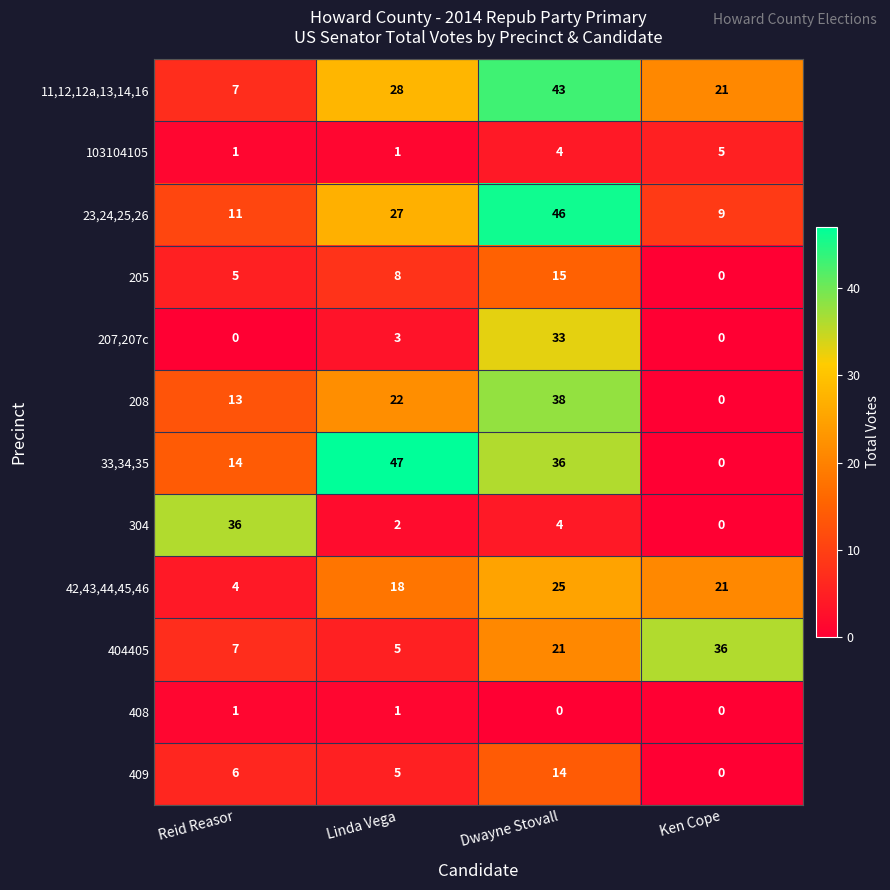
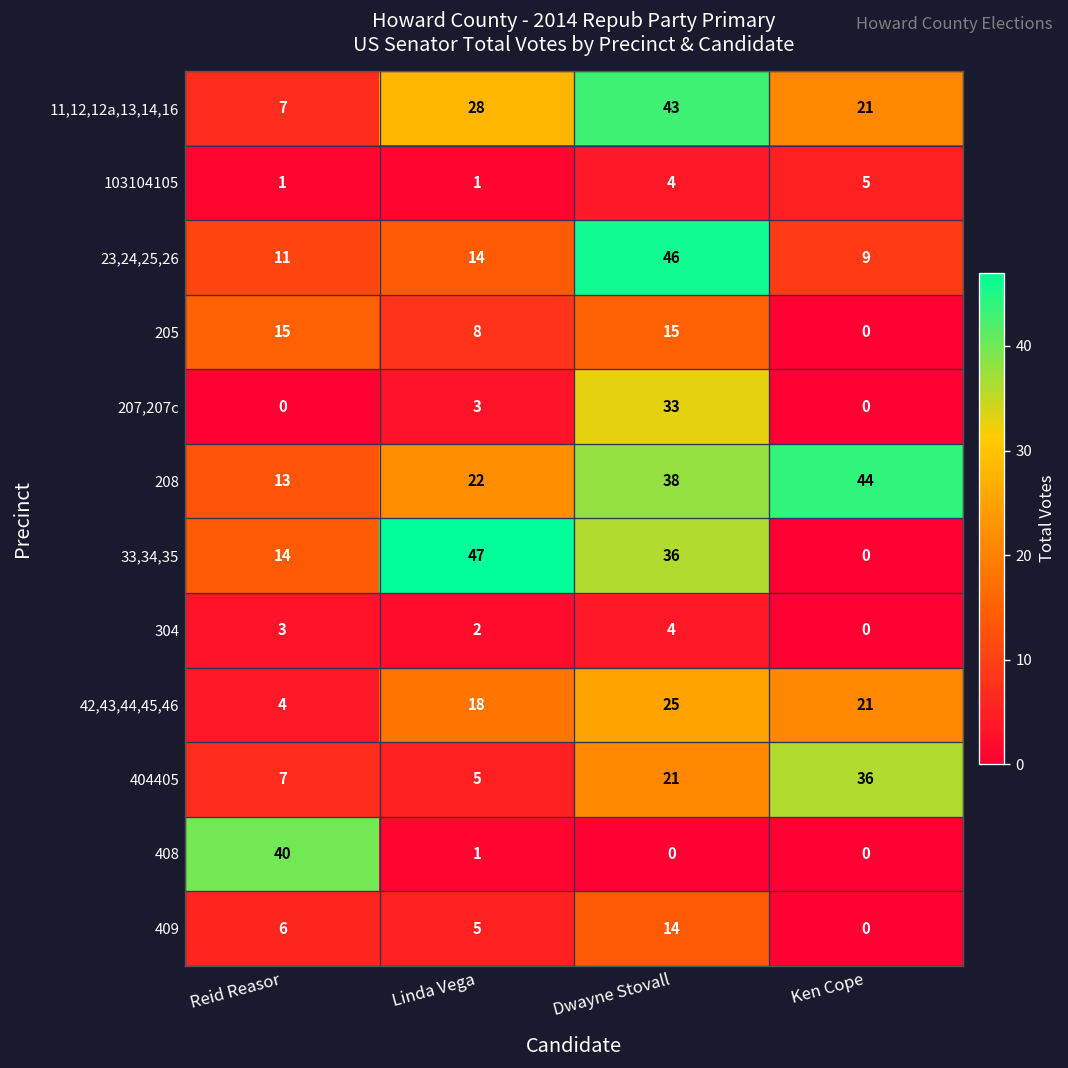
23,24,25,26, Linda Vega: 27 -> 14
205, Reid Reasor: 5 -> 15
208, Ken Cope: 0 -> 44
304, Reid Reasor: 36 -> 3
408, Reid Reasor: 1 -> 40
